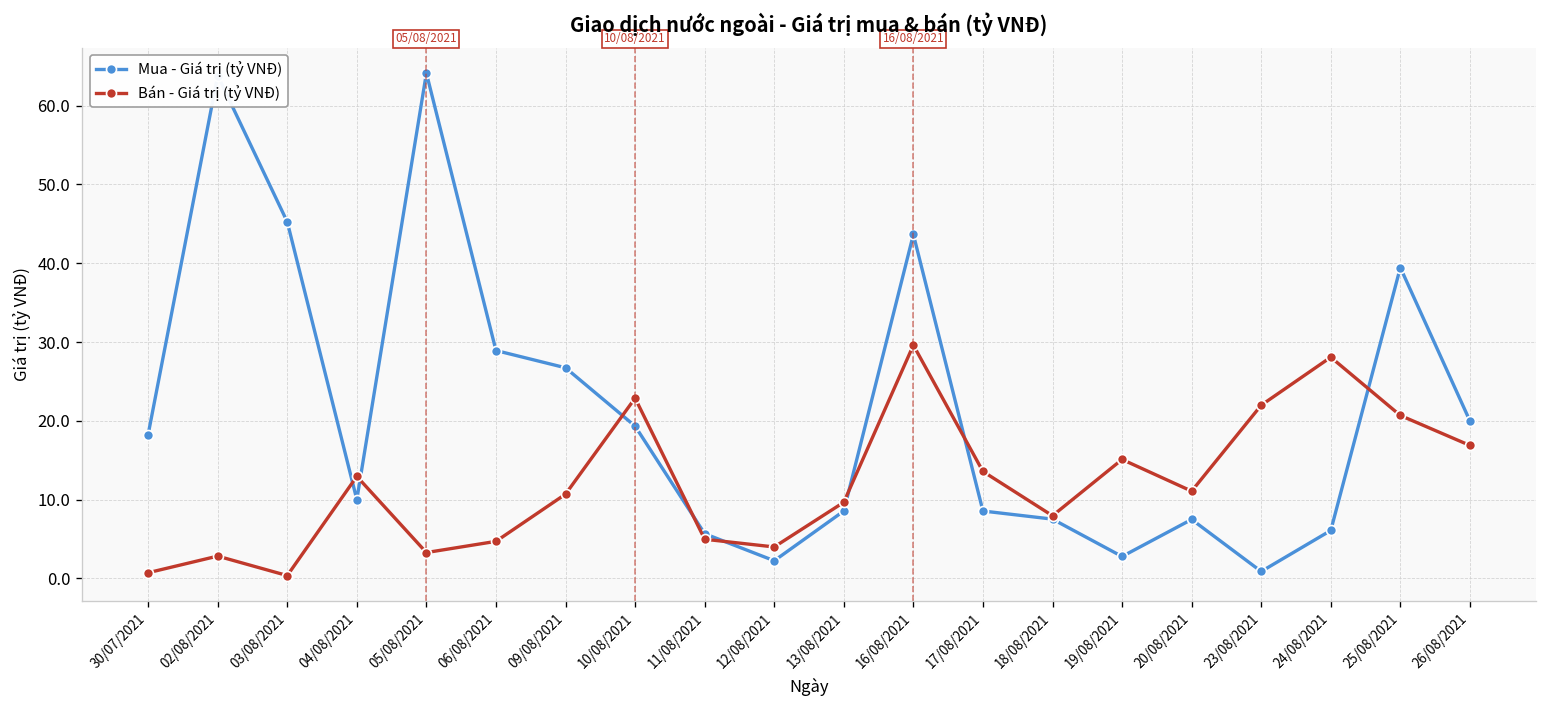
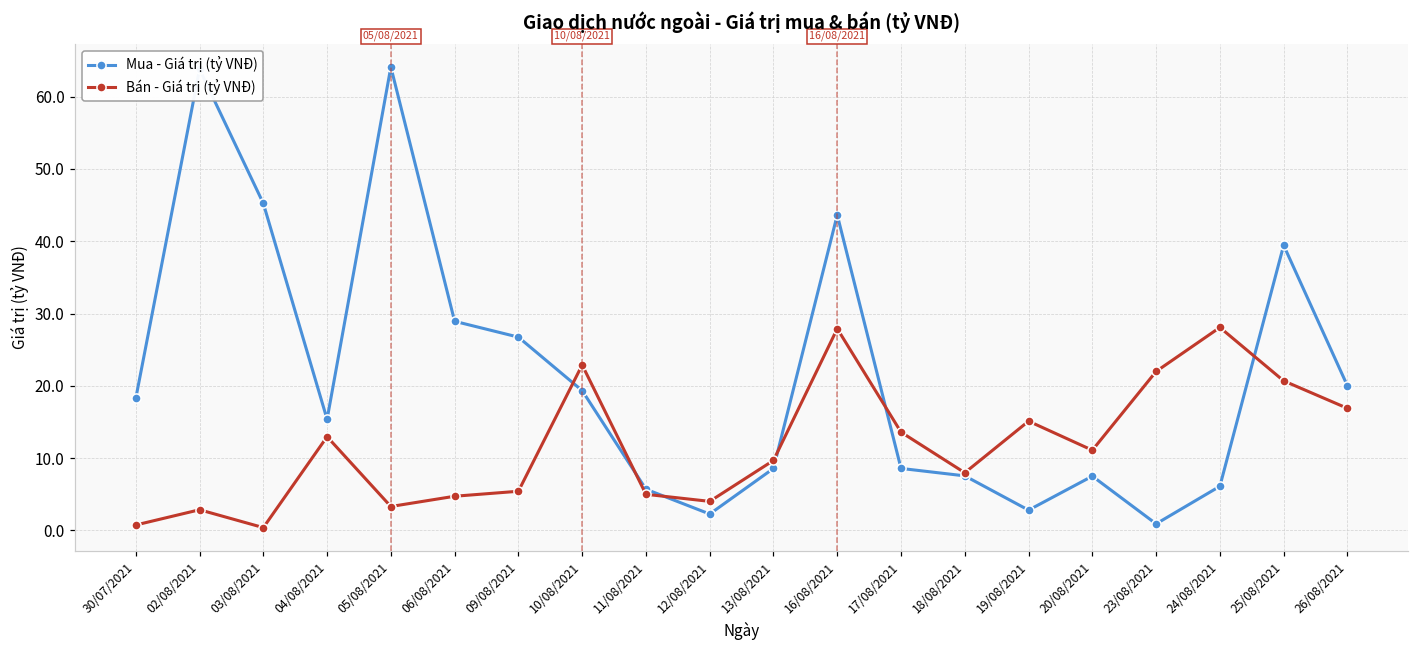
Mua - Giá trị (tỷ VNĐ), 04/08/2021: 10 -> 15
Bán - Giá trị (tỷ VNĐ), 09/08/2021: 11 -> 5
Bán - Giá trị (tỷ VNĐ), 16/08/2021: 30 -> 28
